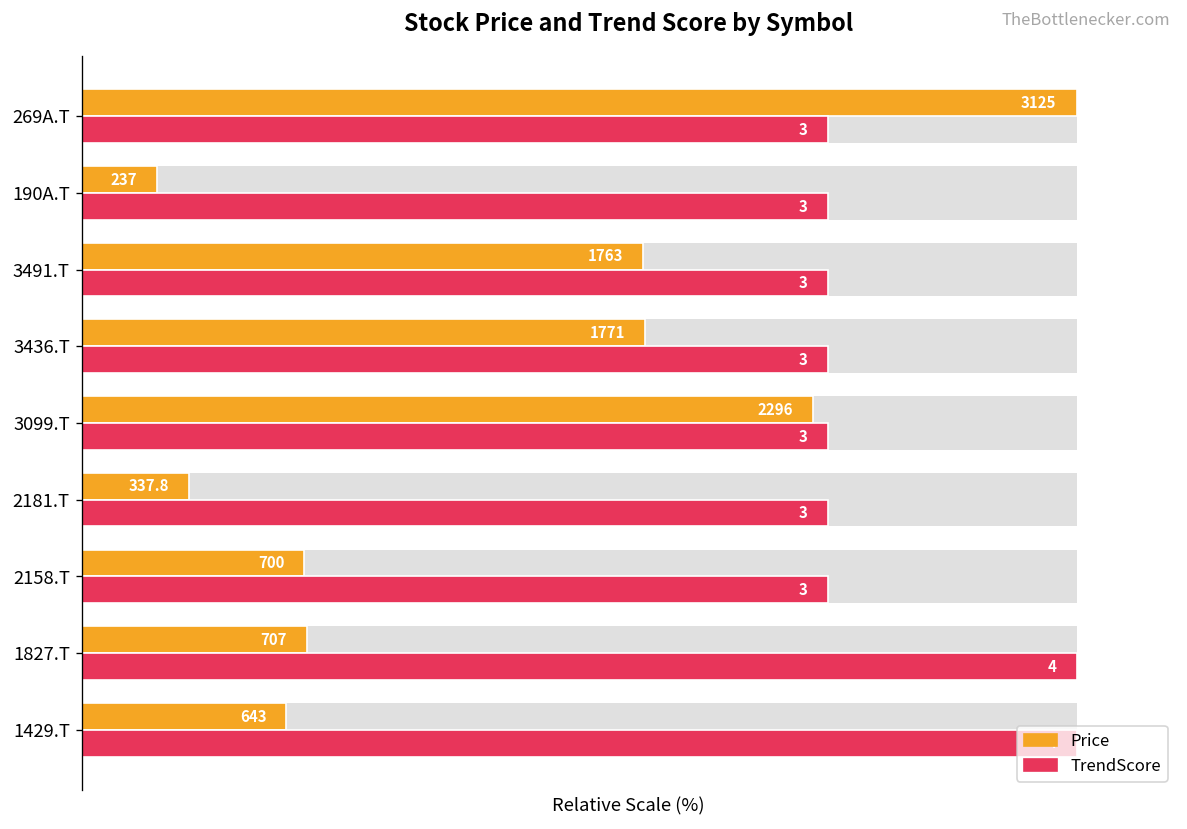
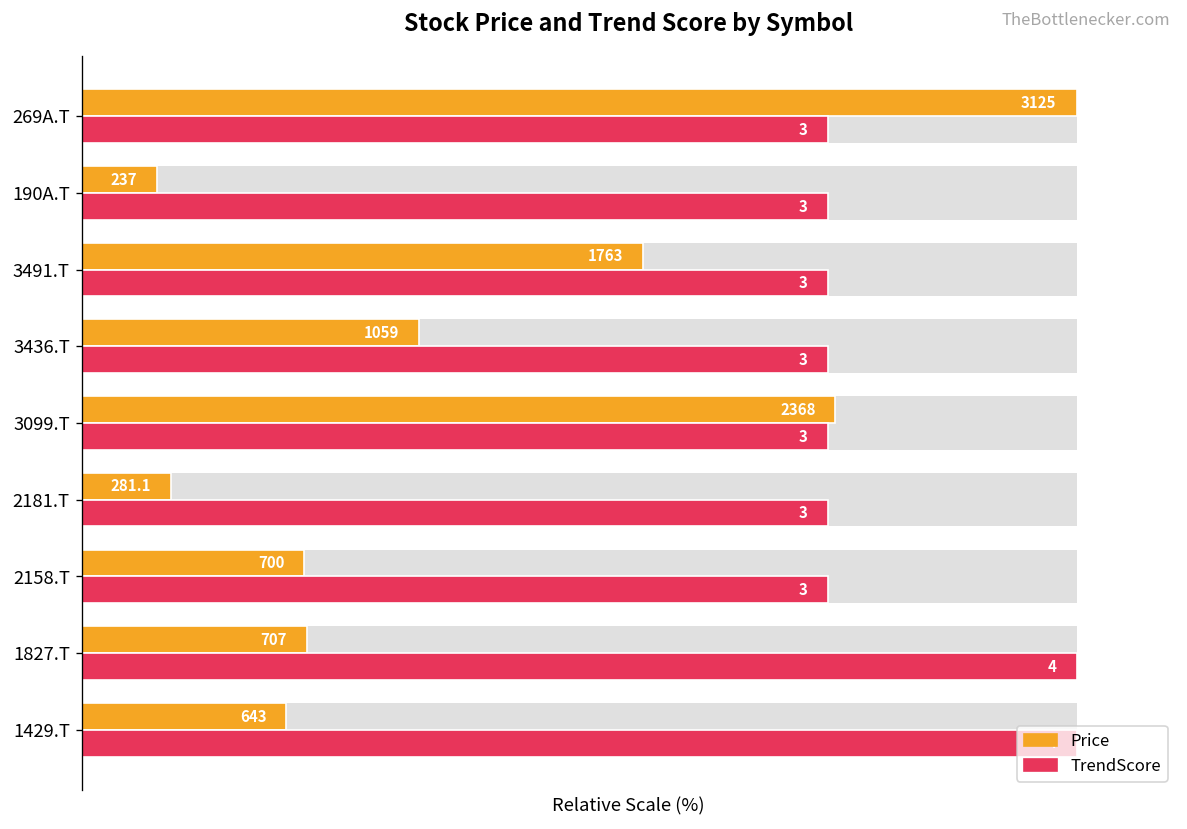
Price, 3436.T: 1771 -> 1059
Price, 3099.T: 2296 -> 2368
Price, 2181.T: 337.8 -> 281.1
